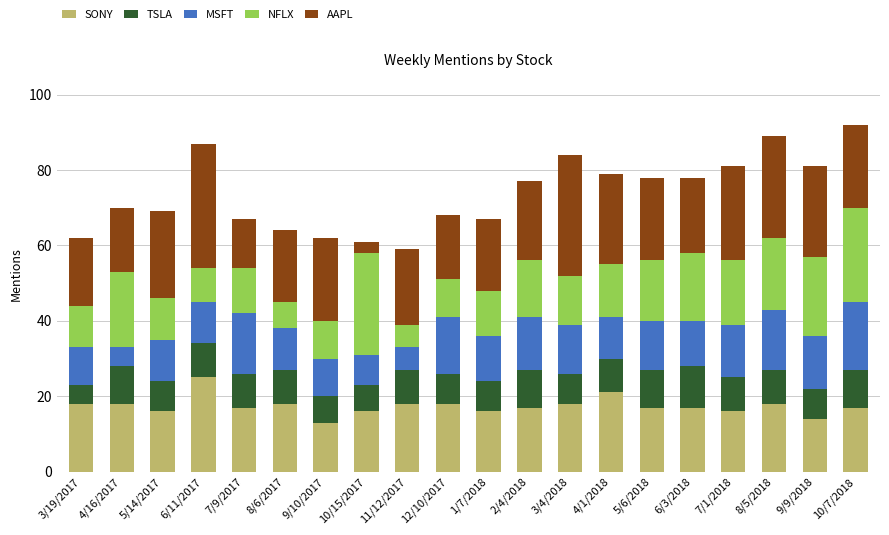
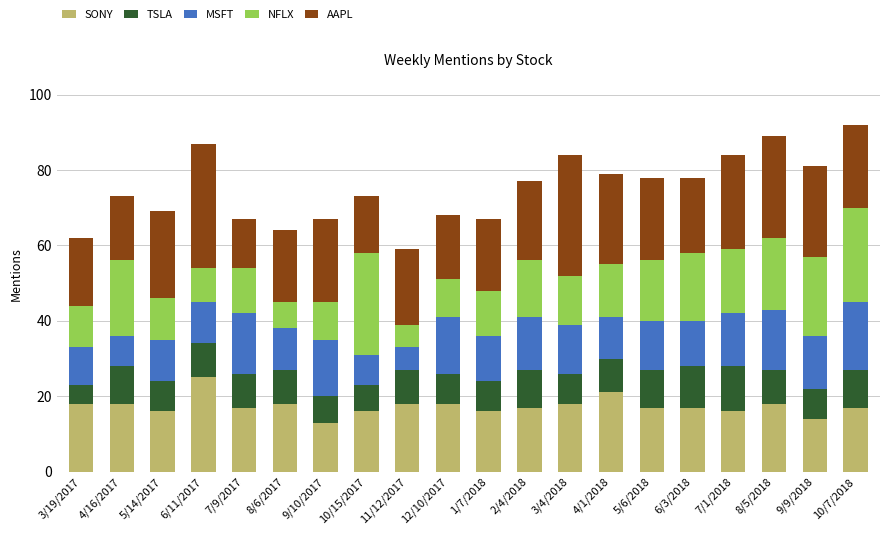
MSFT, 4/16/2017: 5 -> 8
MSFT, 9/10/2017: 10 -> 15
AAPL, 10/15/2017: 3 -> 15
TSLA, 7/1/2018: 9 -> 12
